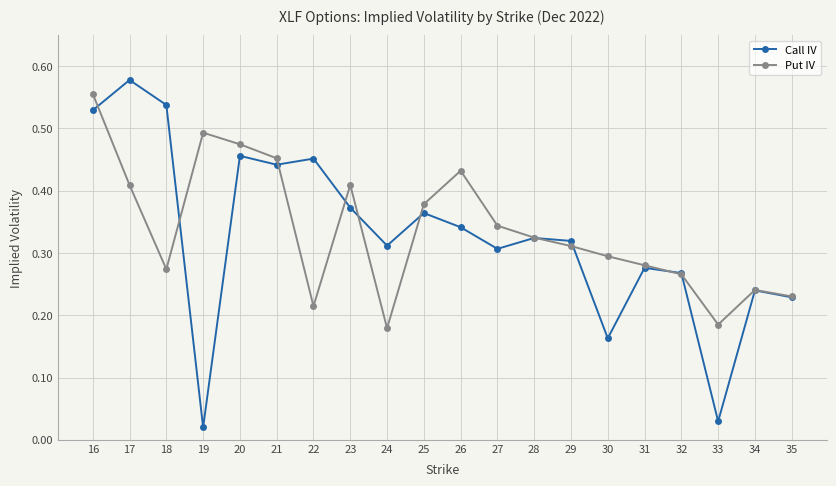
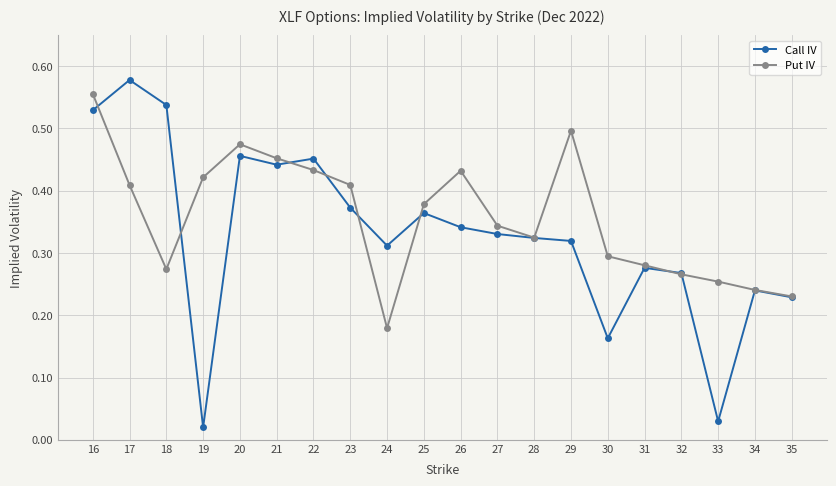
Put IV, 19: 0.49 -> 0.42
Put IV, 22: 0.21 -> 0.43
Call IV, 27: 0.31 -> 0.33
Put IV, 29: 0.31 -> 0.50
Put IV, 33: 0.19 -> 0.25
